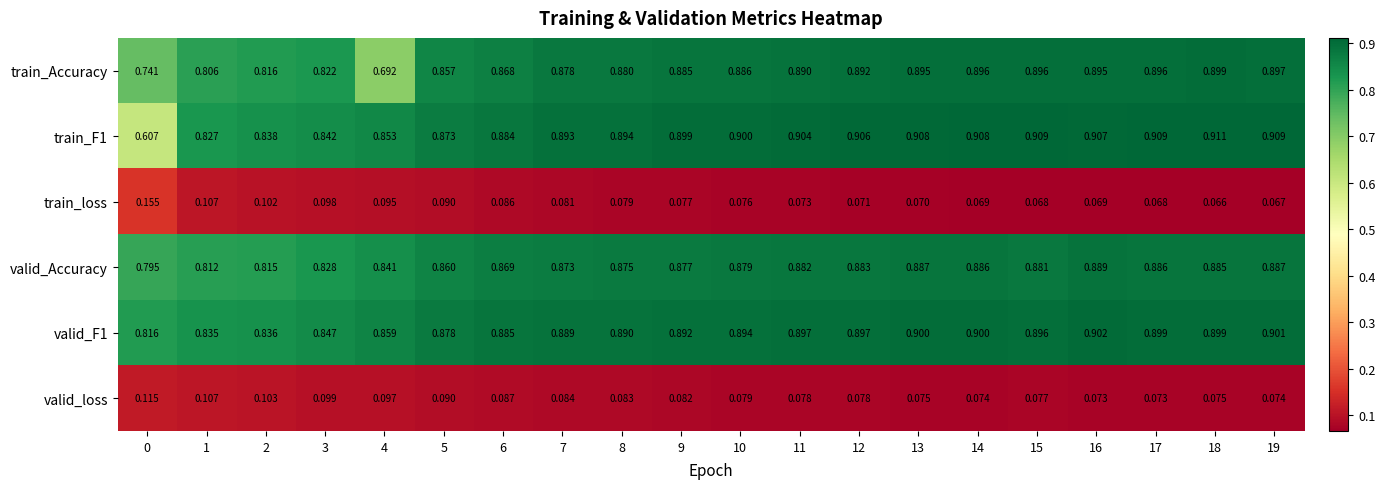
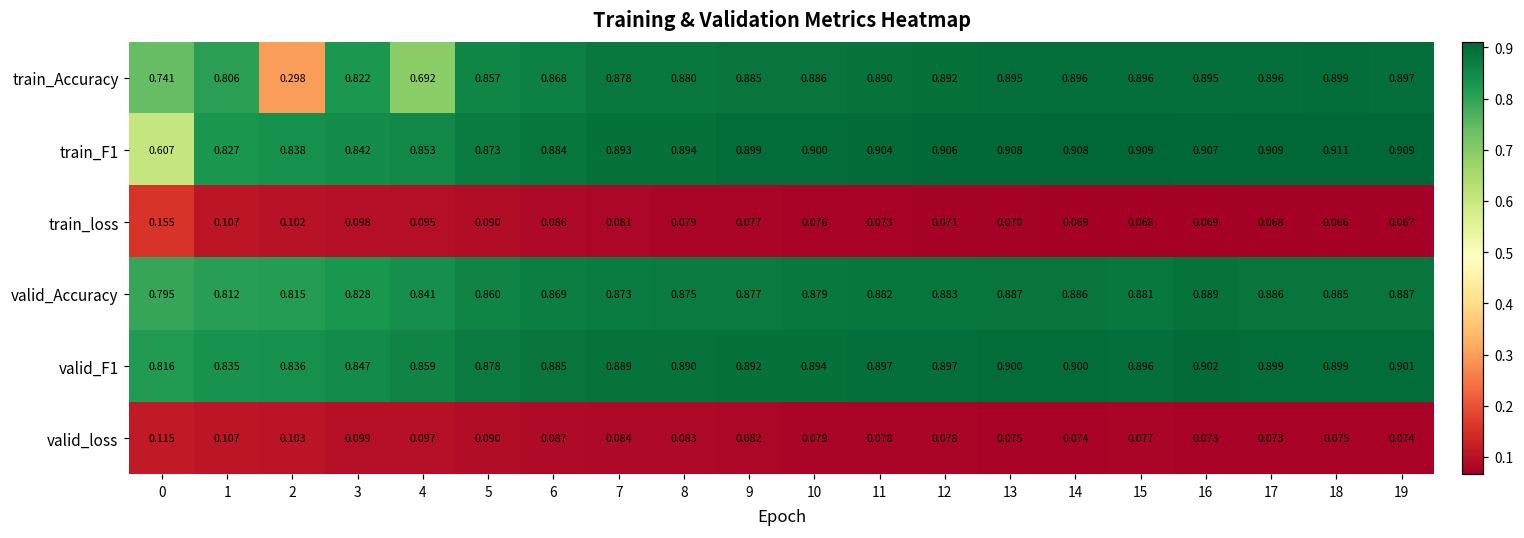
train_Accuracy, 2: 0.816 -> 0.298
